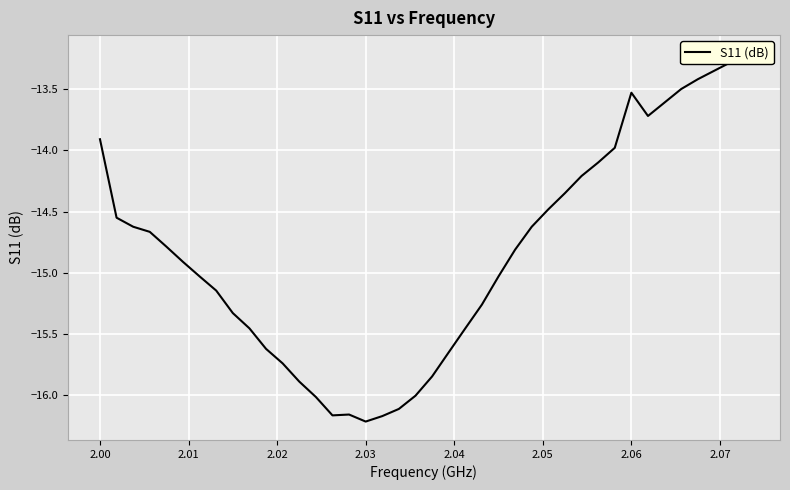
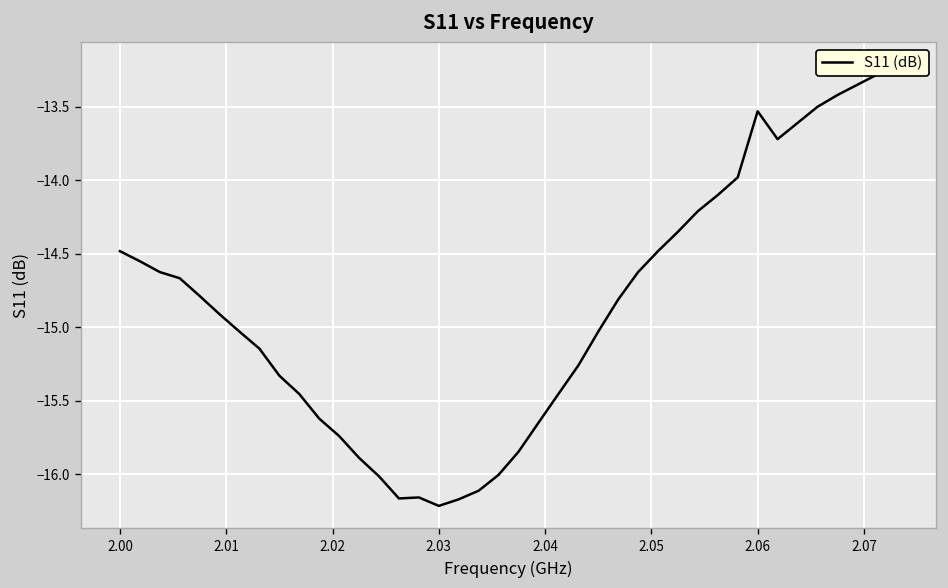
2.00: -13.91 -> -14.48
